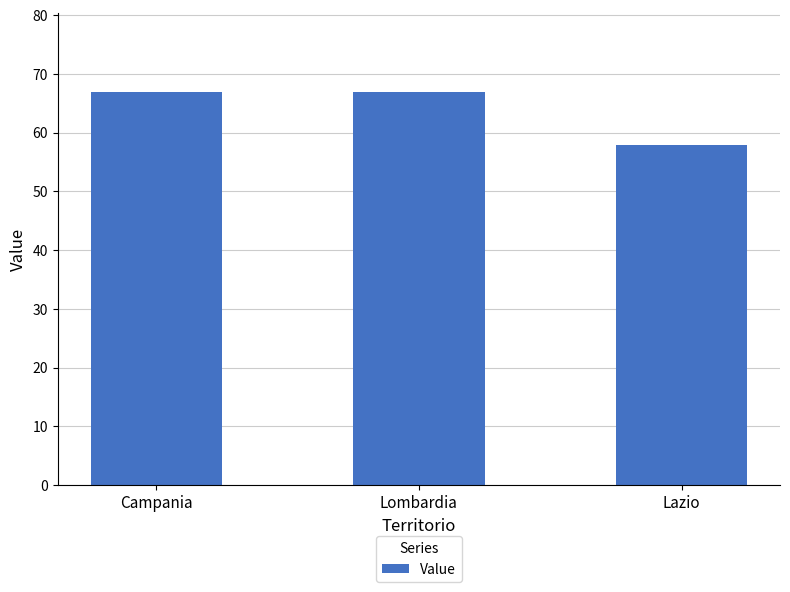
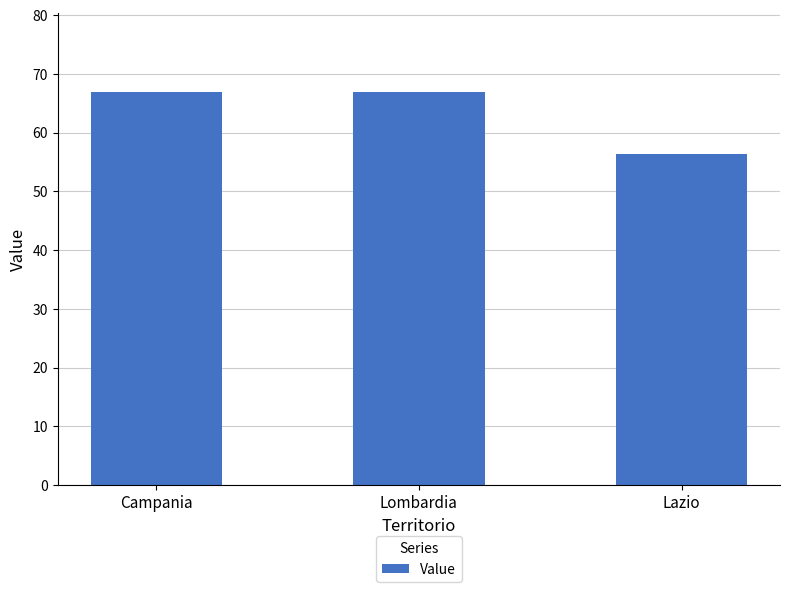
Lazio: 58 -> 56
